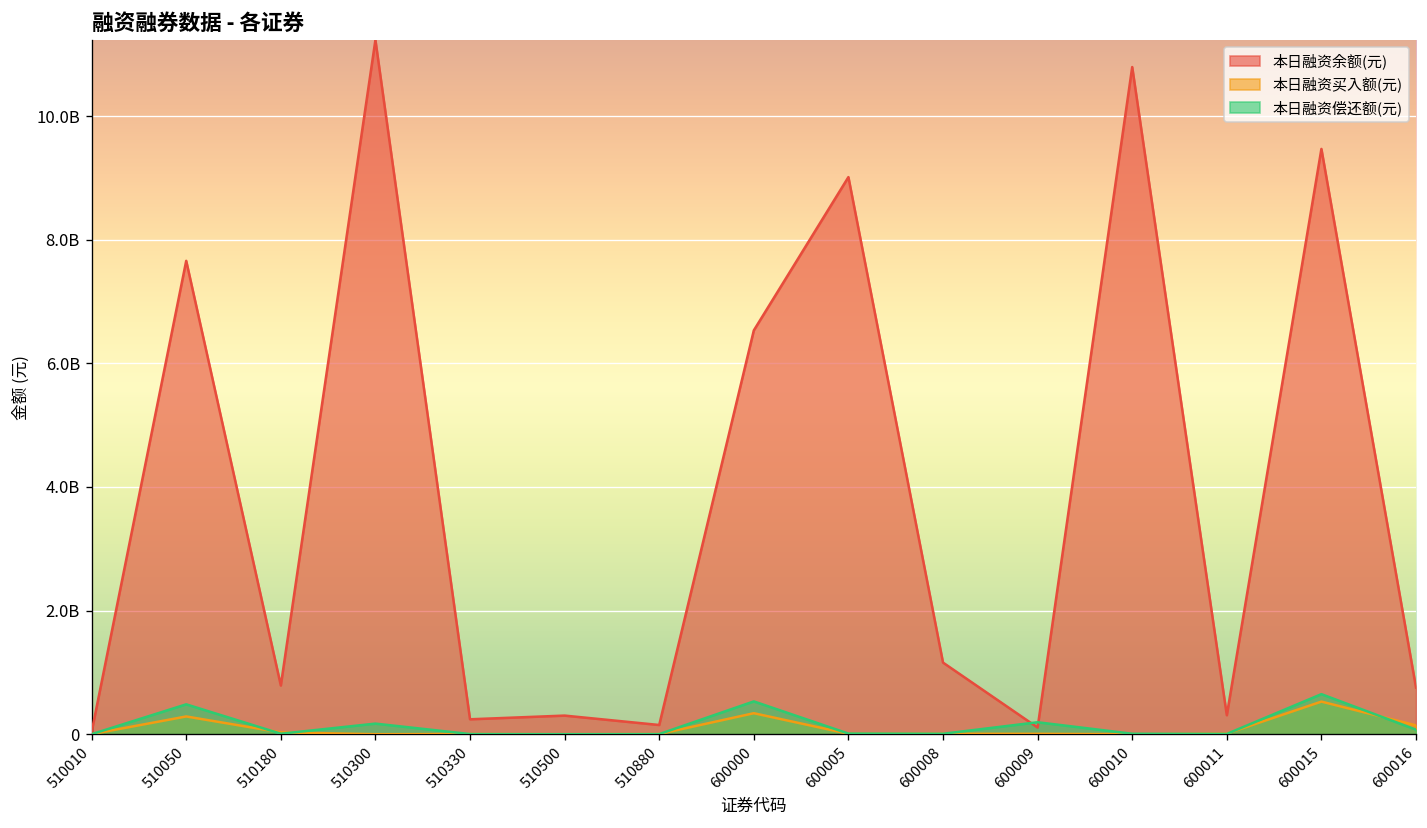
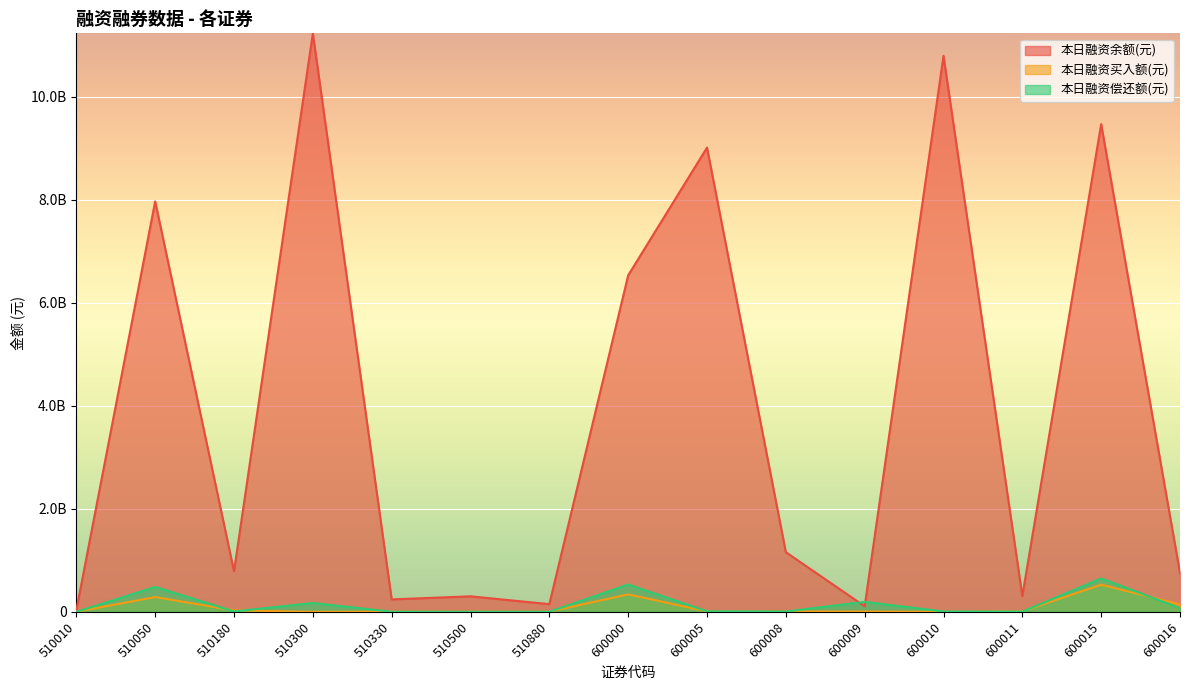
本日融资余额(元), 510050: 7700000000 -> 8000000000
